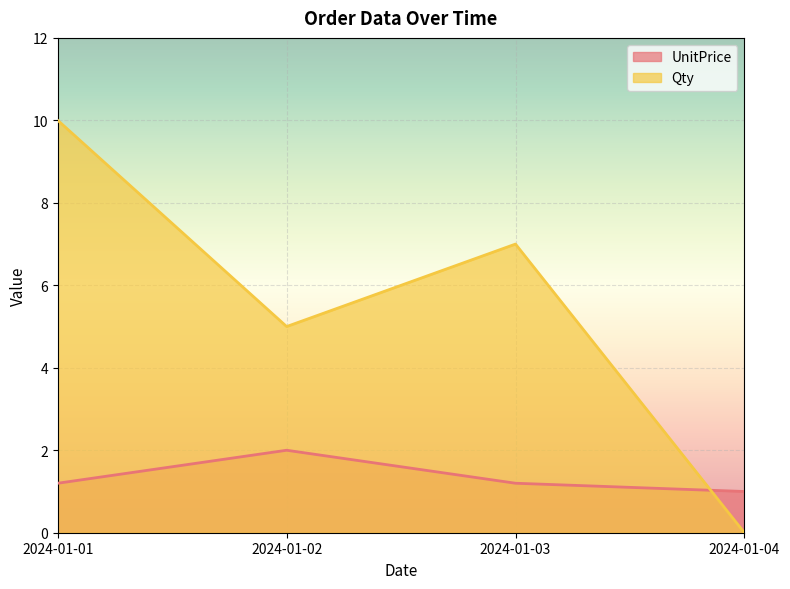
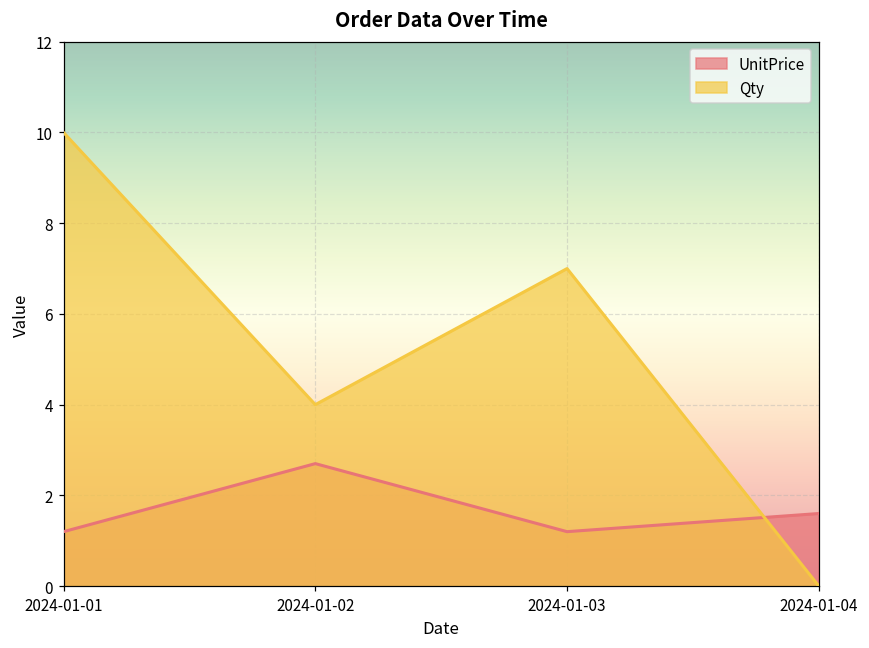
UnitPrice, 2024-01-02: 2.0 -> 2.7
Qty, 2024-01-02: 5 -> 4
UnitPrice, 2024-01-04: 1.0 -> 1.6
